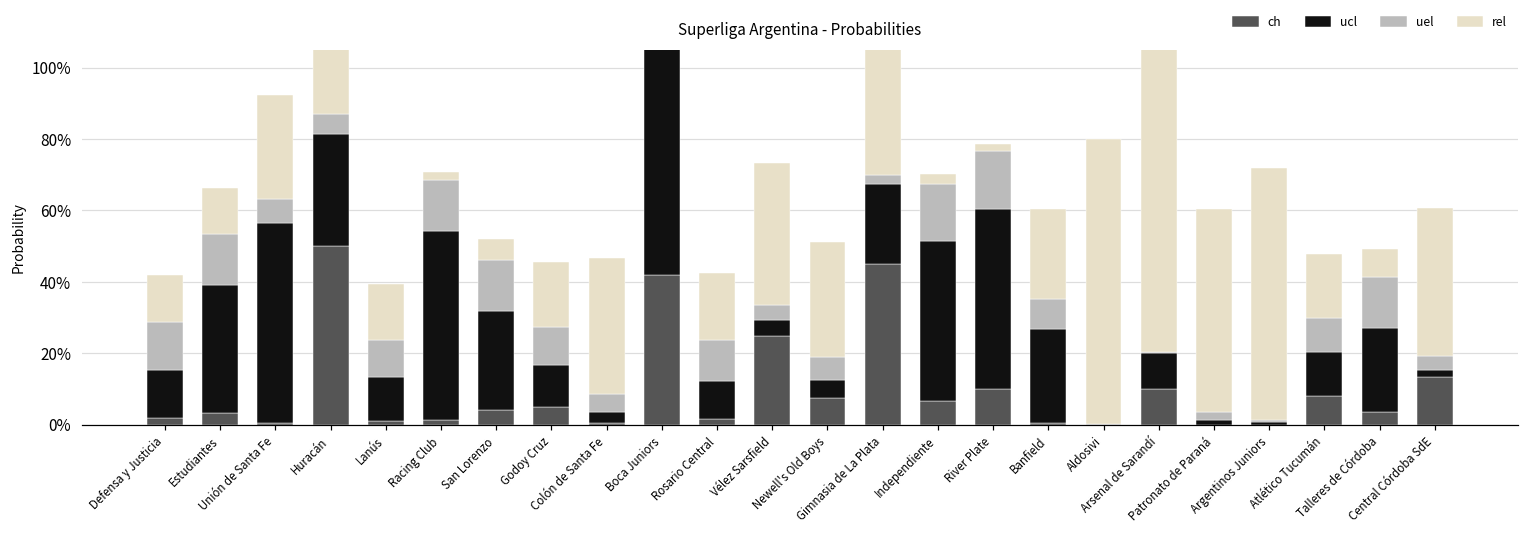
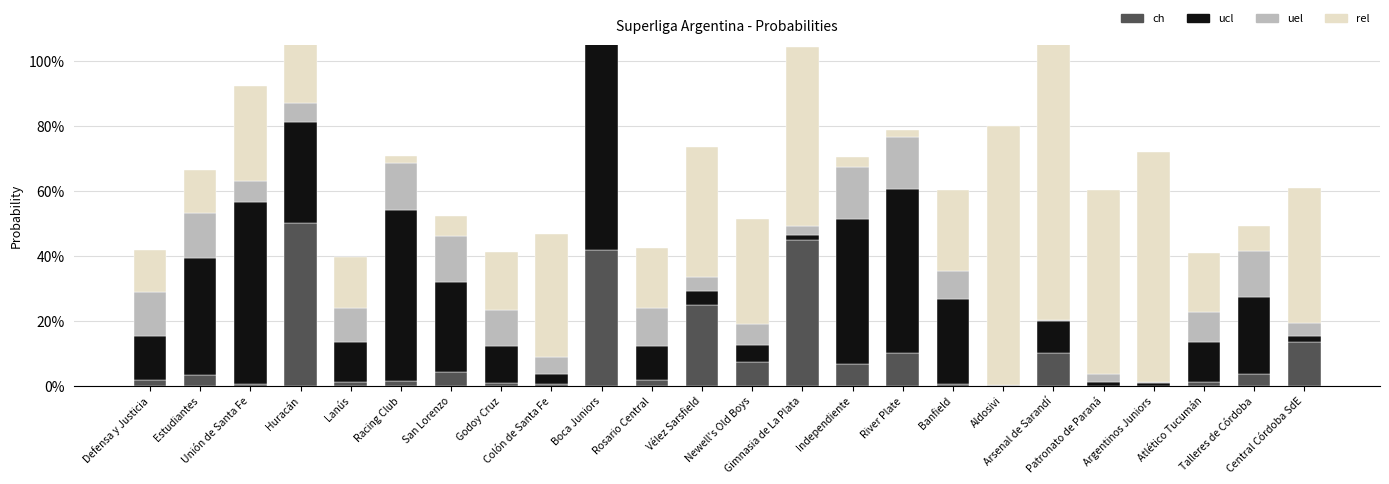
ch, Godoy Cruz: 5% -> 1%
ucl, Gimnasia de La Plata: 22% -> 1%
ch, Atlético Tucumán: 8% -> 1%
